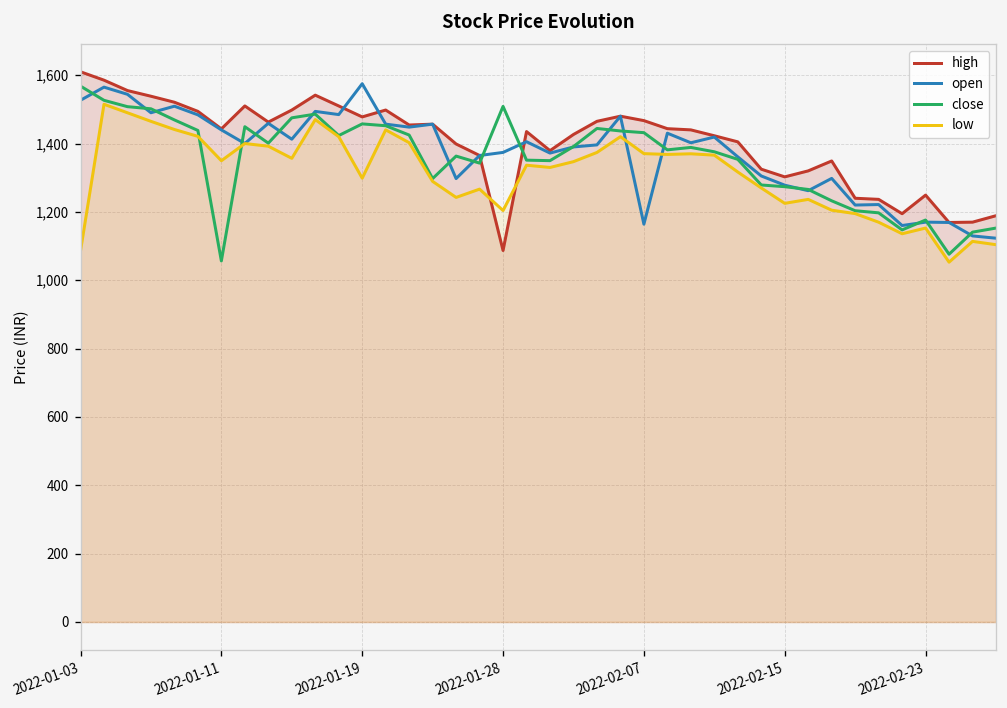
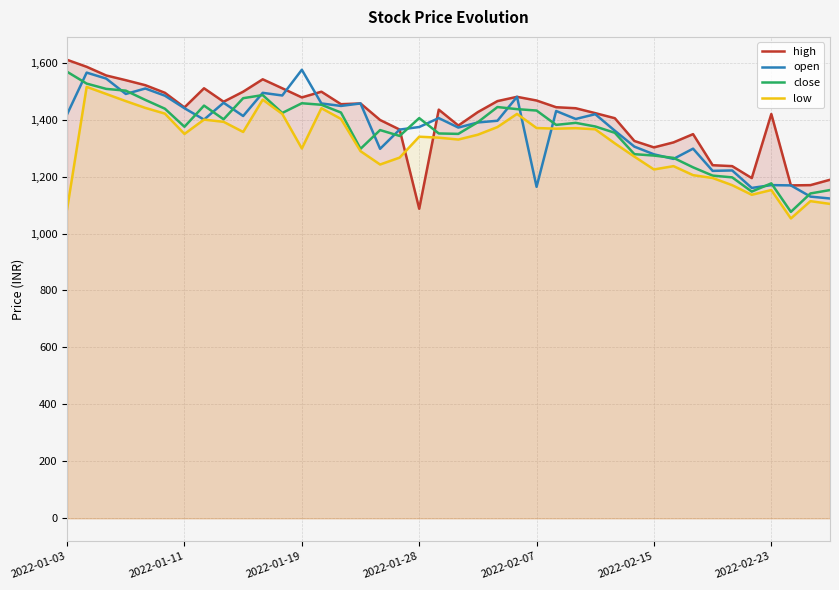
open, 2022-01-03: 1,530 -> 1,420
close, 2022-01-11: 1,060 -> 1,370
close, 2022-01-28: 1,510 -> 1,410
low, 2022-01-28: 1,200 -> 1,340
high, 2022-02-23: 1,250 -> 1,420
